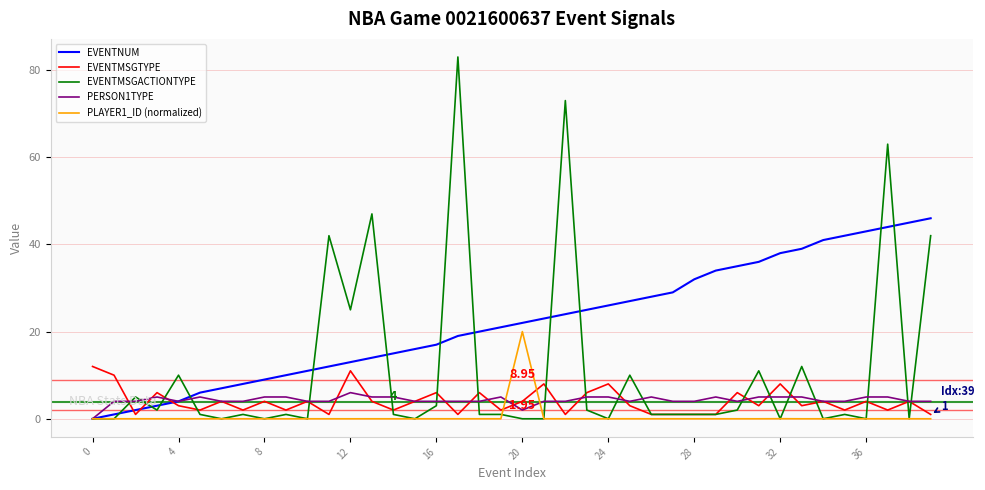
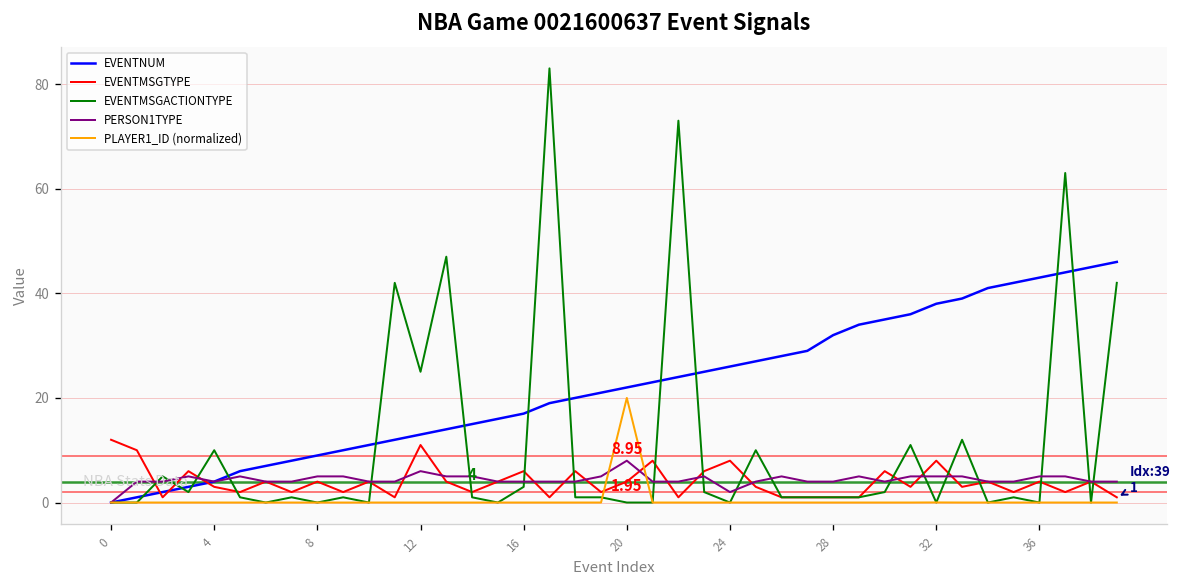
PERSON1TYPE, 20: 2 -> 8
PERSON1TYPE, 24: 5 -> 2
